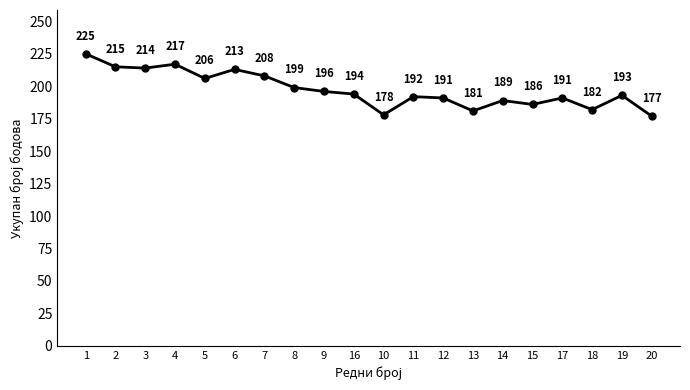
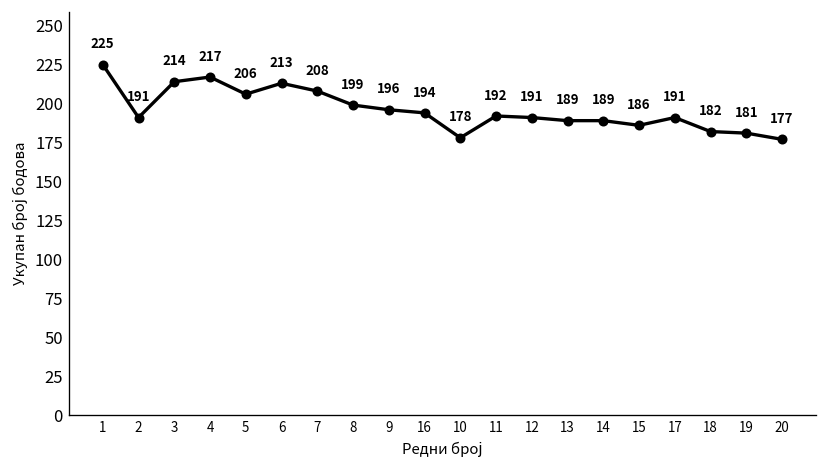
2: 215 -> 191
13: 181 -> 189
19: 193 -> 181
